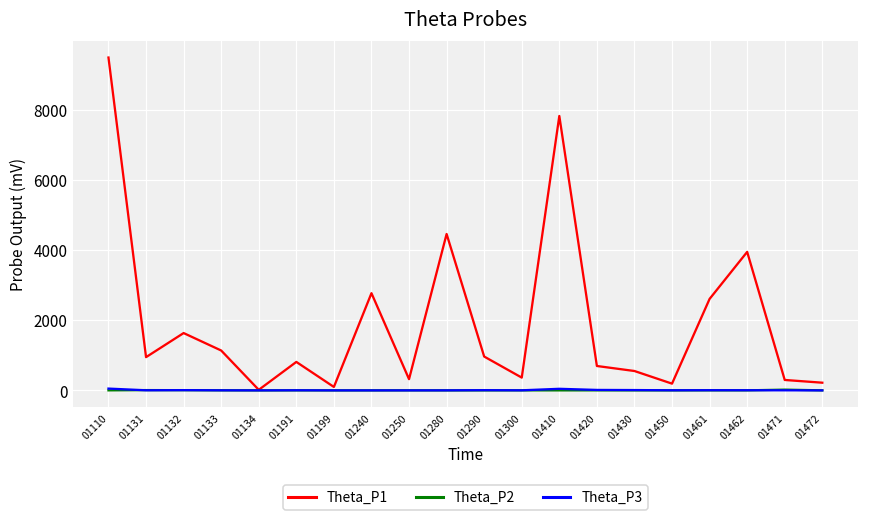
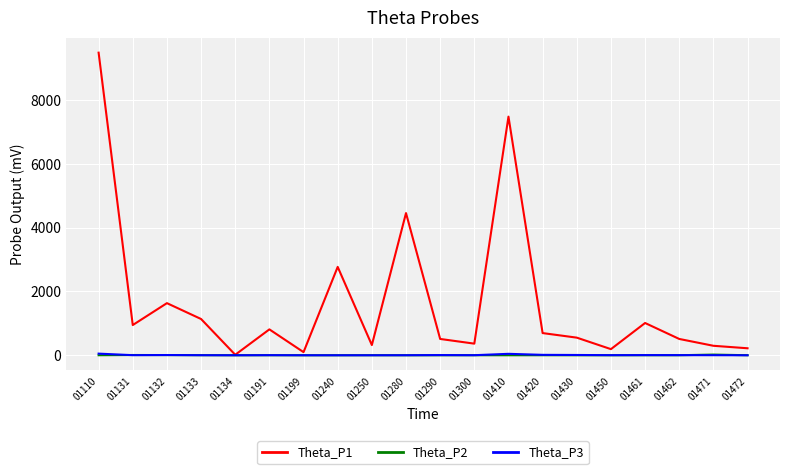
Theta_P1, 01290: 1000 -> 500
Theta_P1, 01410: 7800 -> 7500
Theta_P1, 01461: 2600 -> 1000
Theta_P1, 01462: 3900 -> 500
